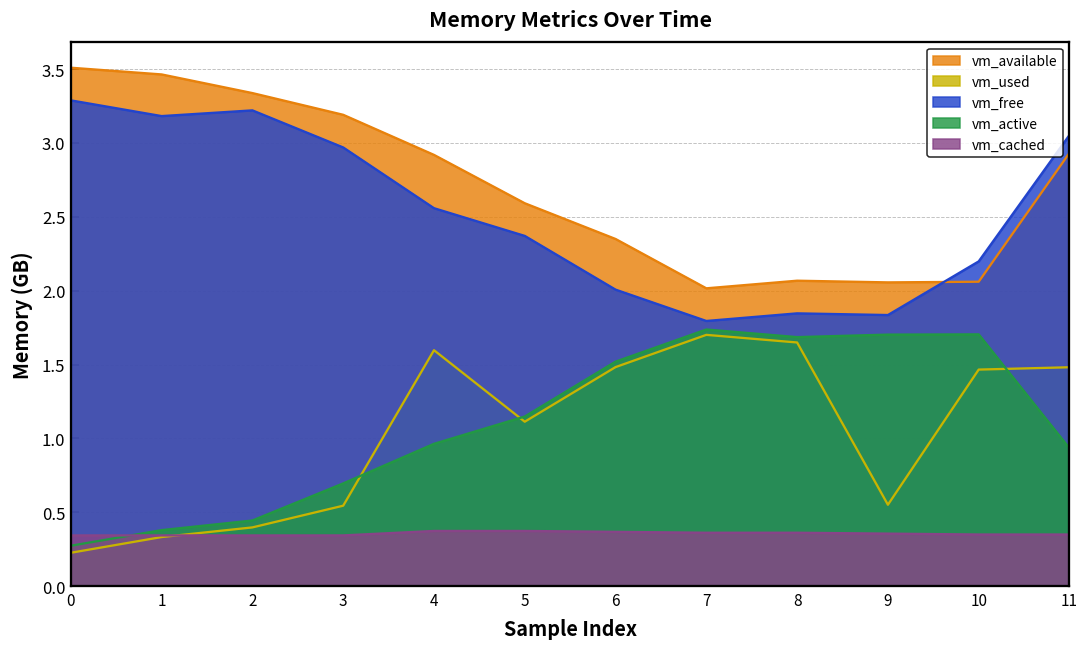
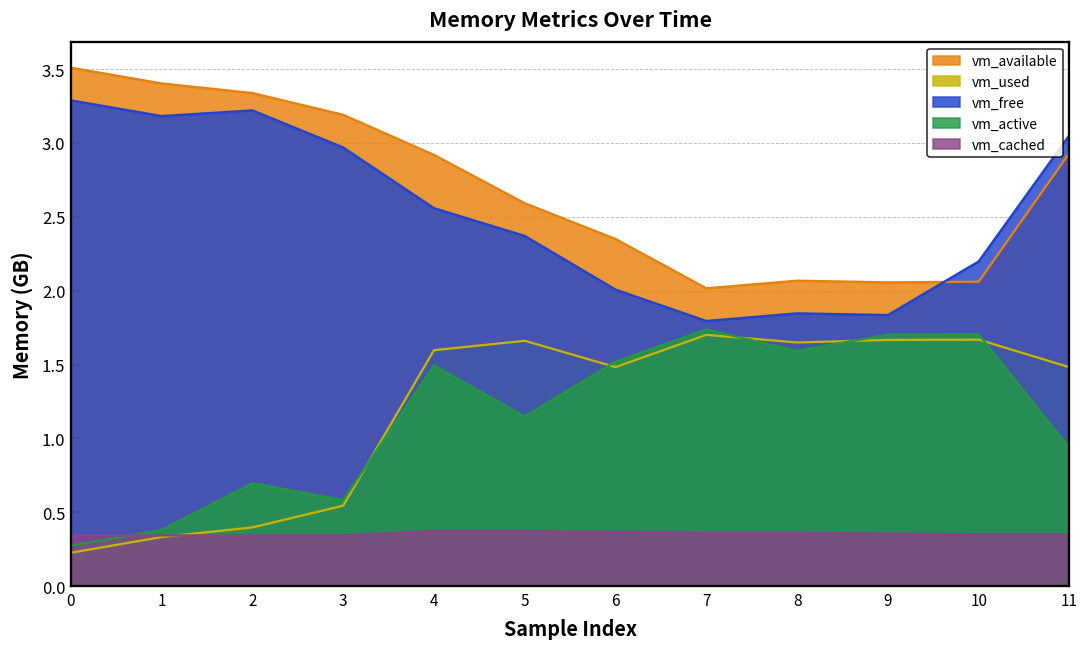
vm_available, 1: 3.46 -> 3.40
vm_active, 2: 0.44 -> 0.70
vm_active, 3: 0.70 -> 0.58
vm_active, 4: 0.96 -> 1.49
vm_used, 5: 1.11 -> 1.66
vm_active, 8: 1.69 -> 1.59
vm_used, 9: 0.55 -> 1.67
vm_used, 10: 1.47 -> 1.67
